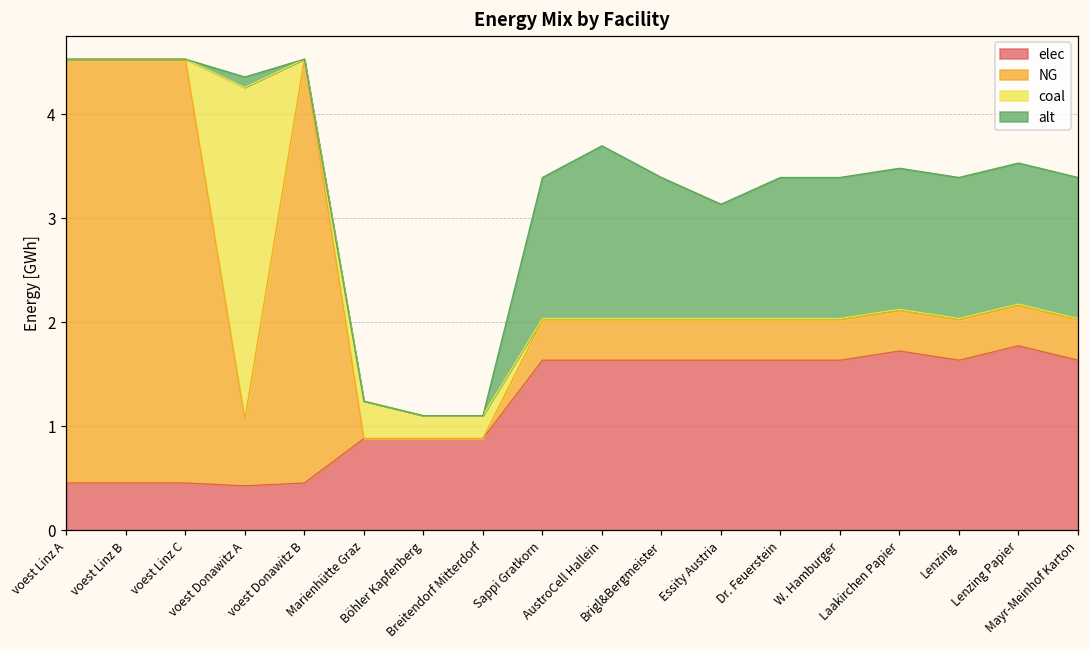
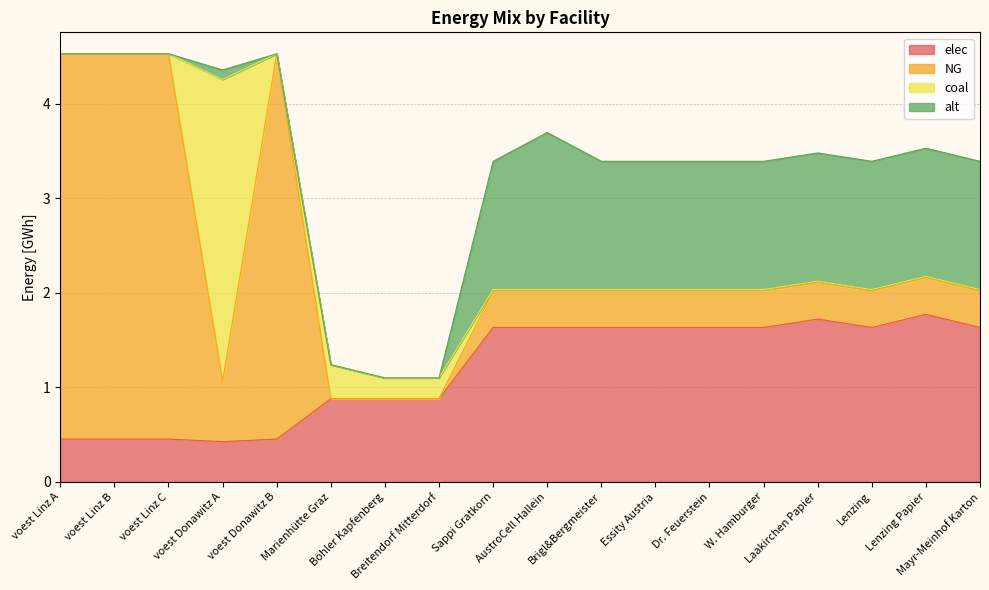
alt, Essity Austria: 1.1 -> 1.4
